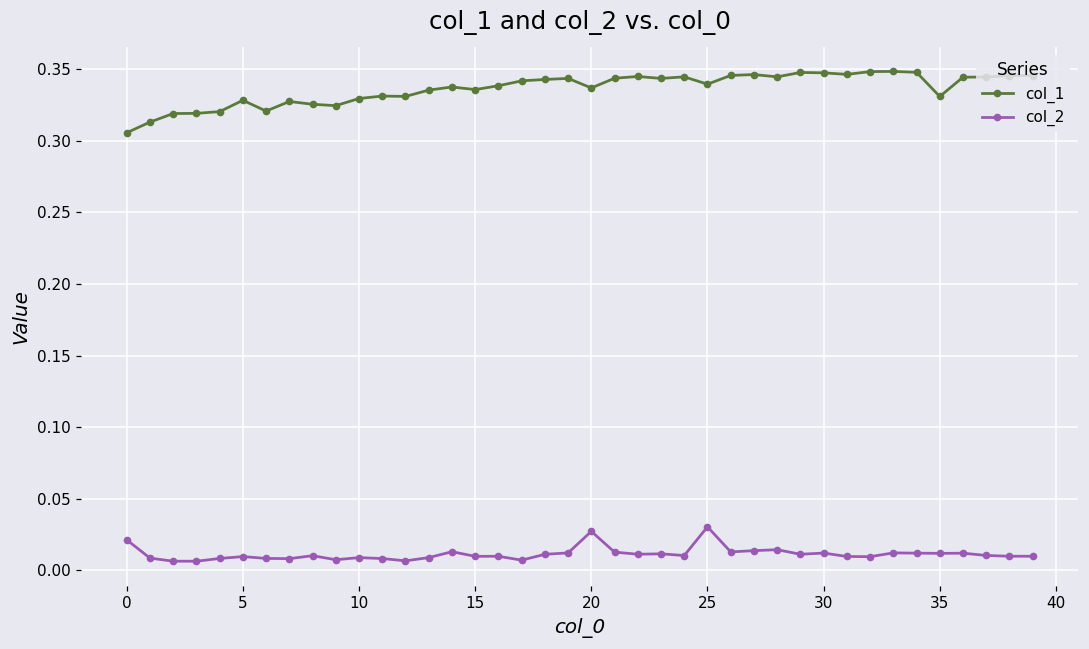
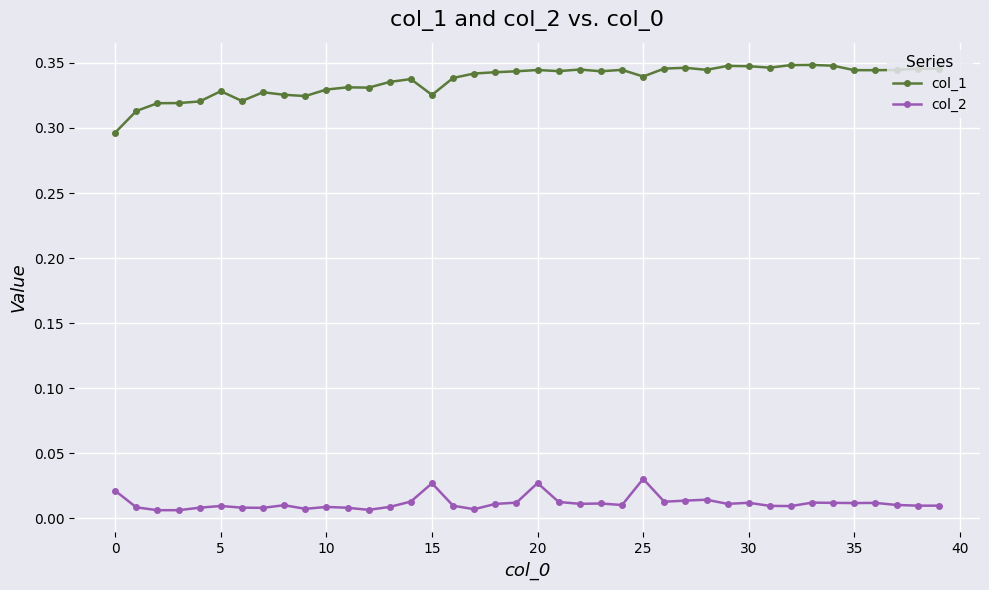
col_1, 0: 0.306 -> 0.296
col_1, 15: 0.336 -> 0.325
col_2, 15: 0.010 -> 0.027
col_1, 20: 0.337 -> 0.345
col_1, 35: 0.331 -> 0.344
